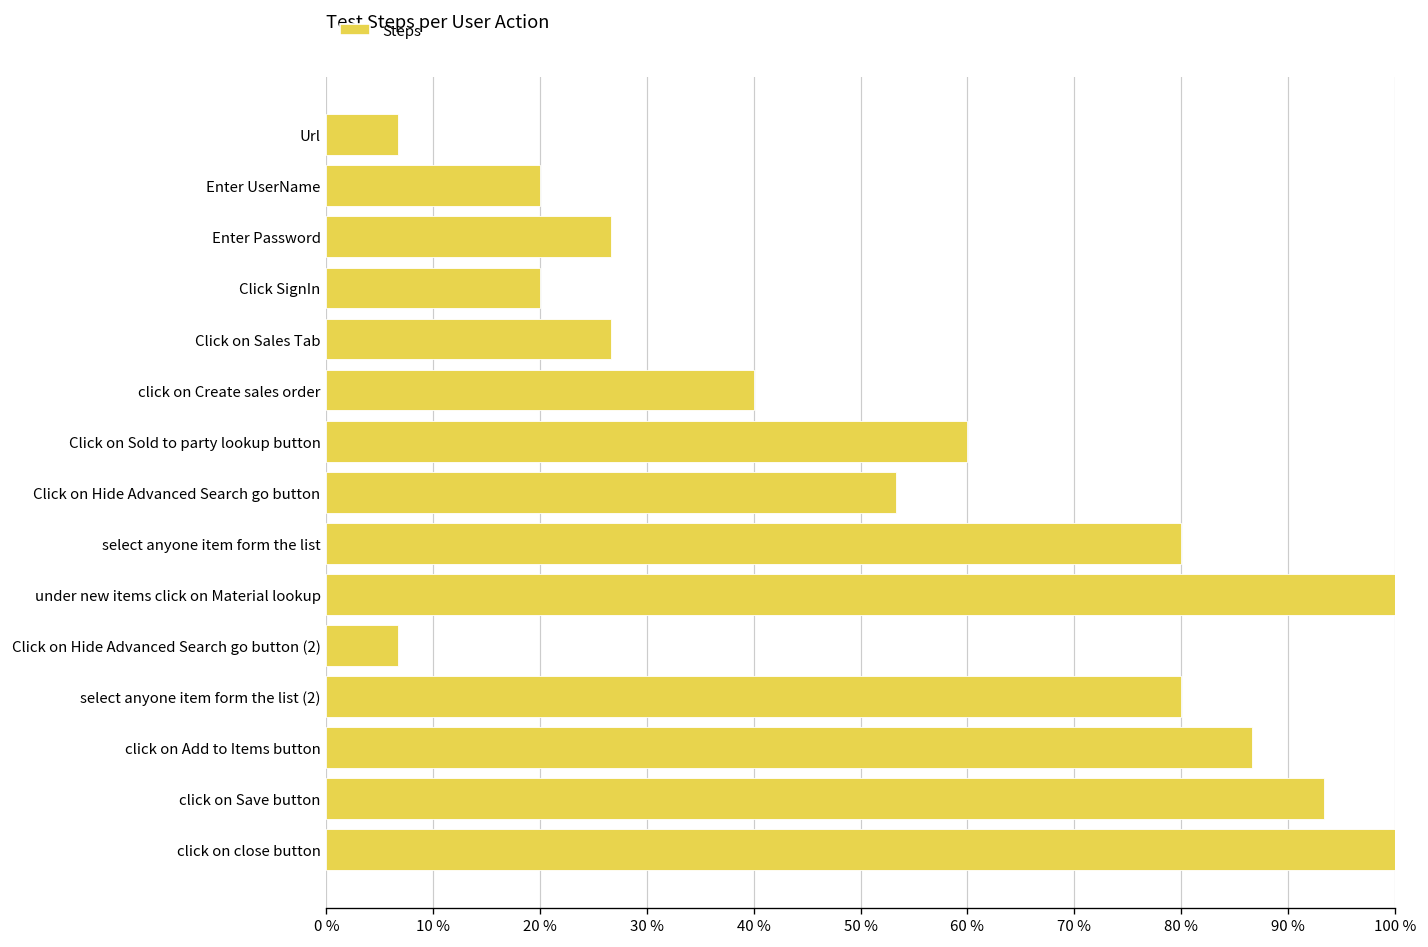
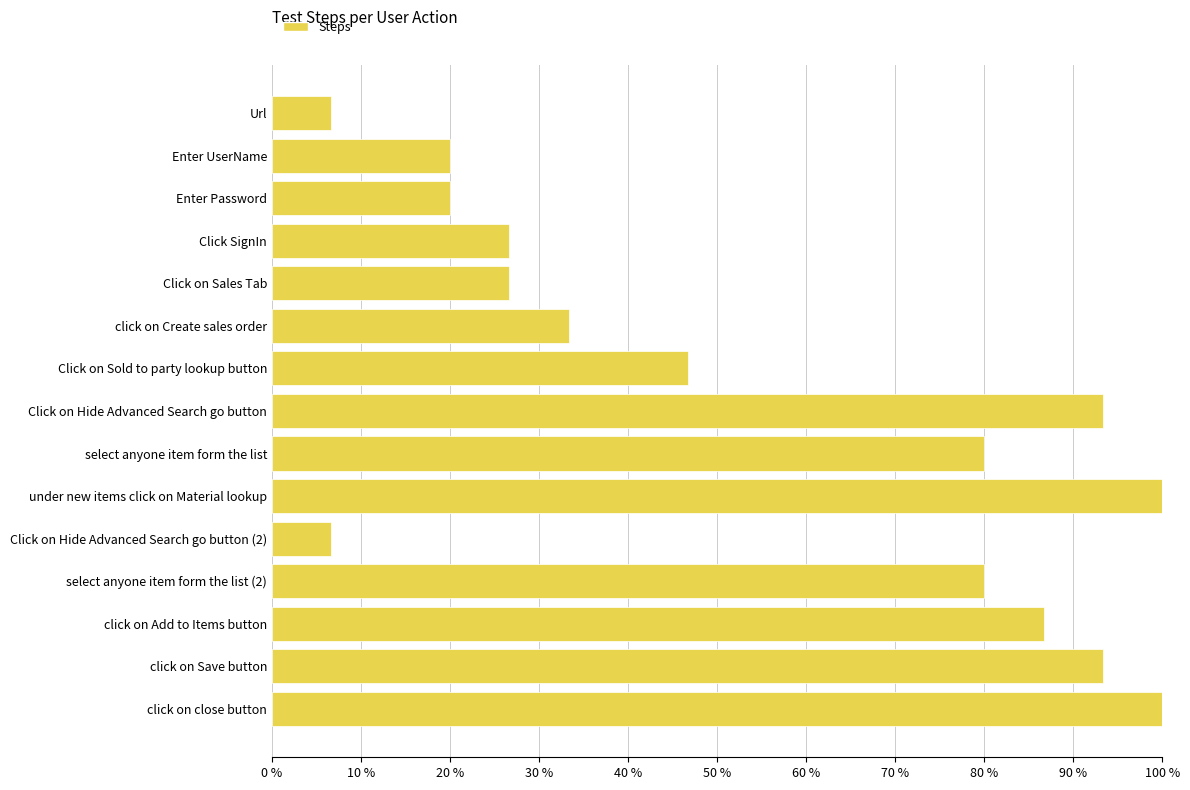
Enter Password: 27 % -> 20 %
Click SignIn: 20 % -> 27 %
click on Create sales order: 40 % -> 33 %
Click on Sold to party lookup button: 60 % -> 47 %
Click on Hide Advanced Search go button: 53 % -> 93 %
